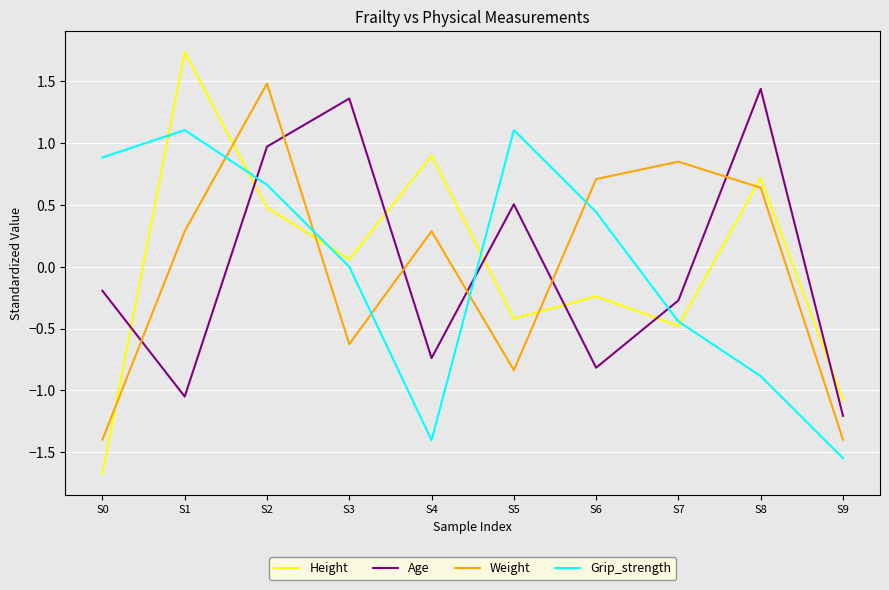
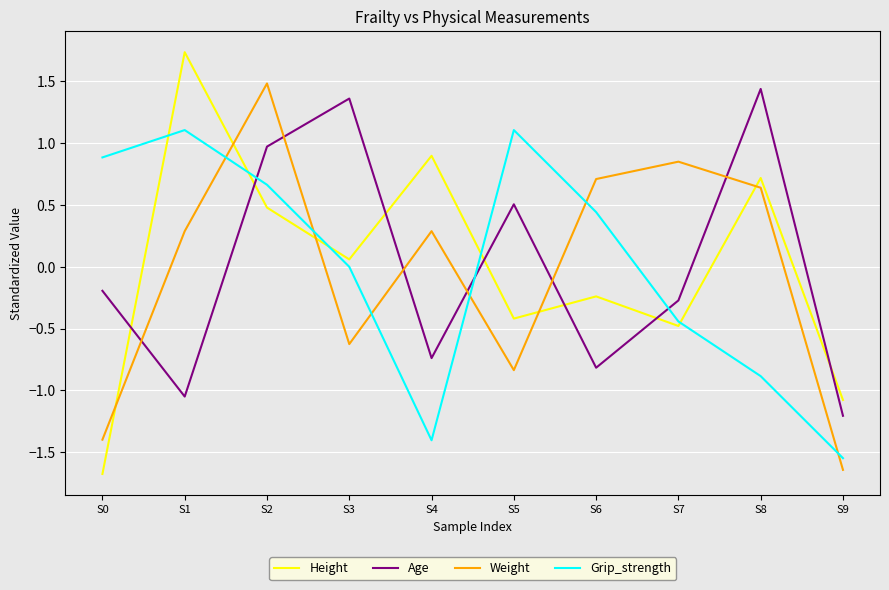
Weight, S9: -1.40 -> -1.64
